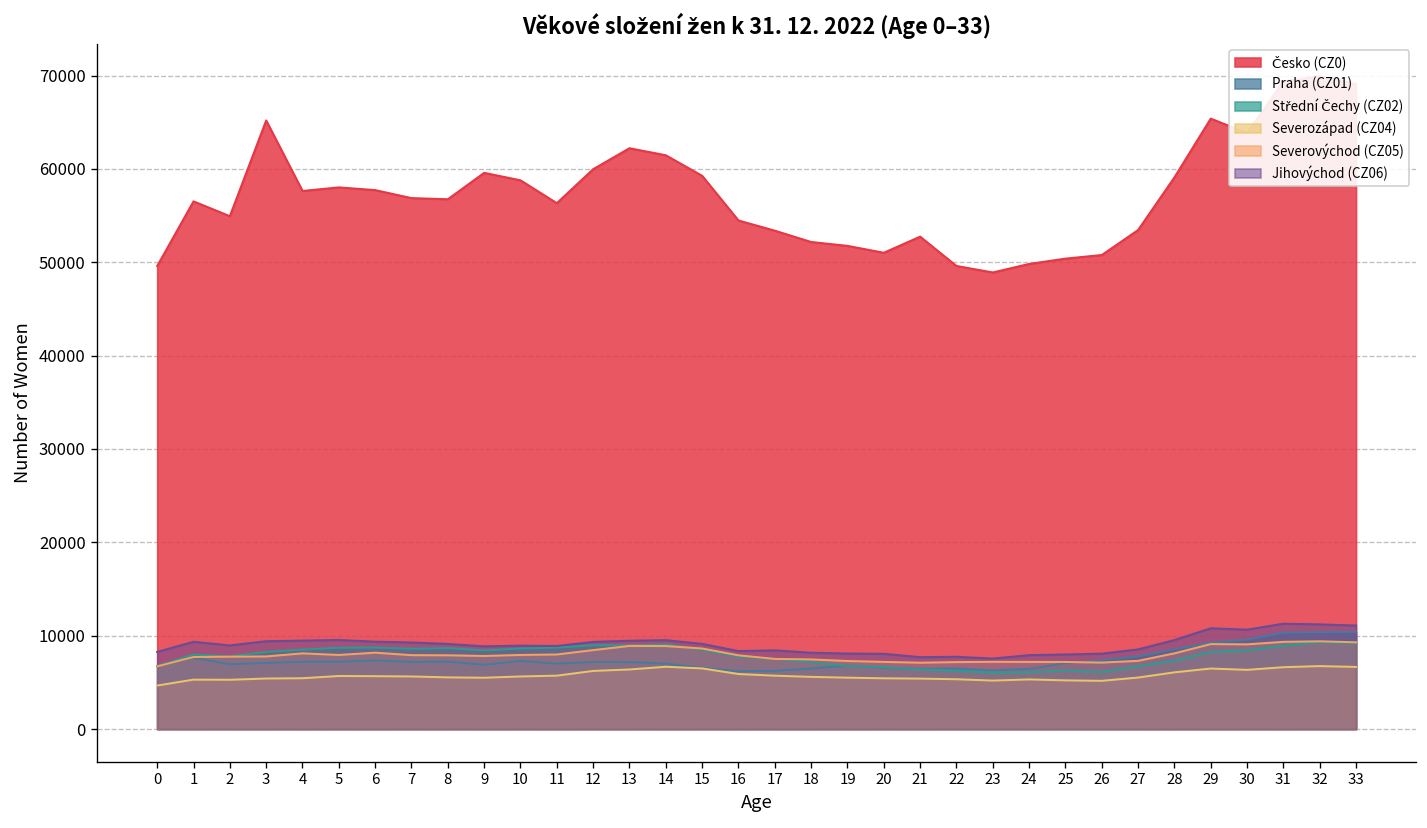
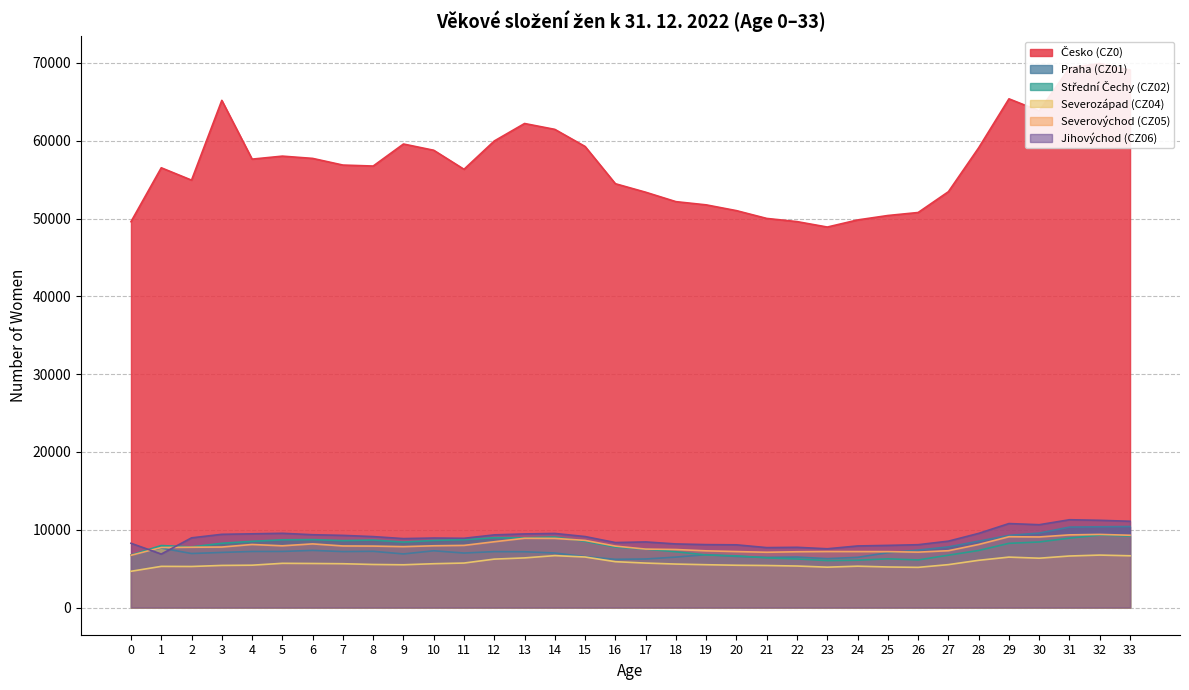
Jihovýchod (CZ06), 1: 9000 -> 7000
Česko (CZ0), 21: 53000 -> 50000
